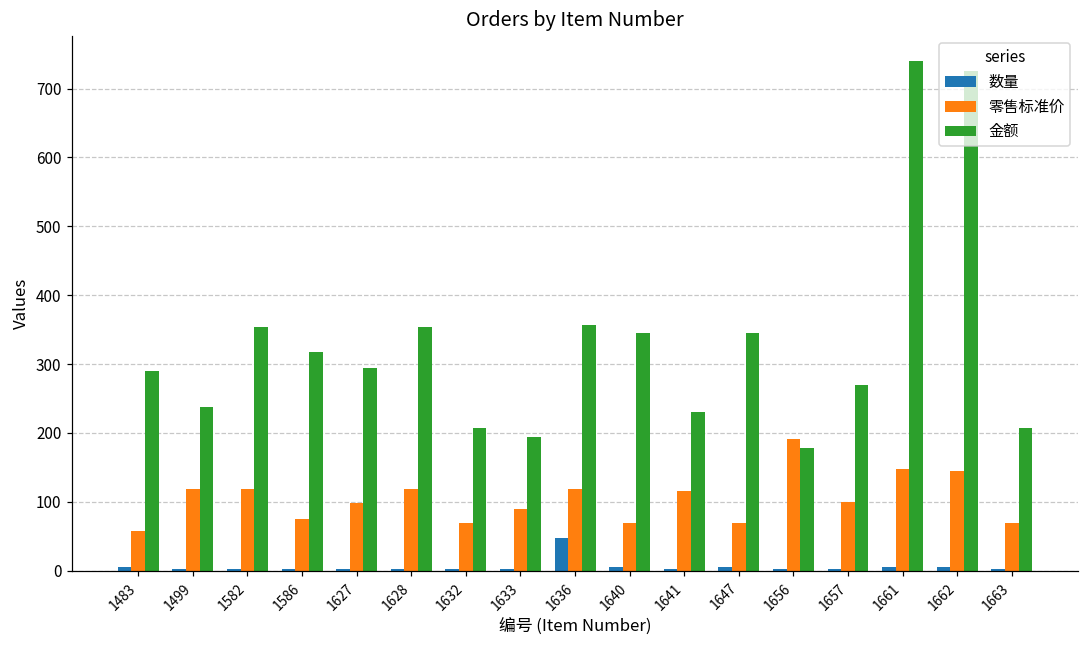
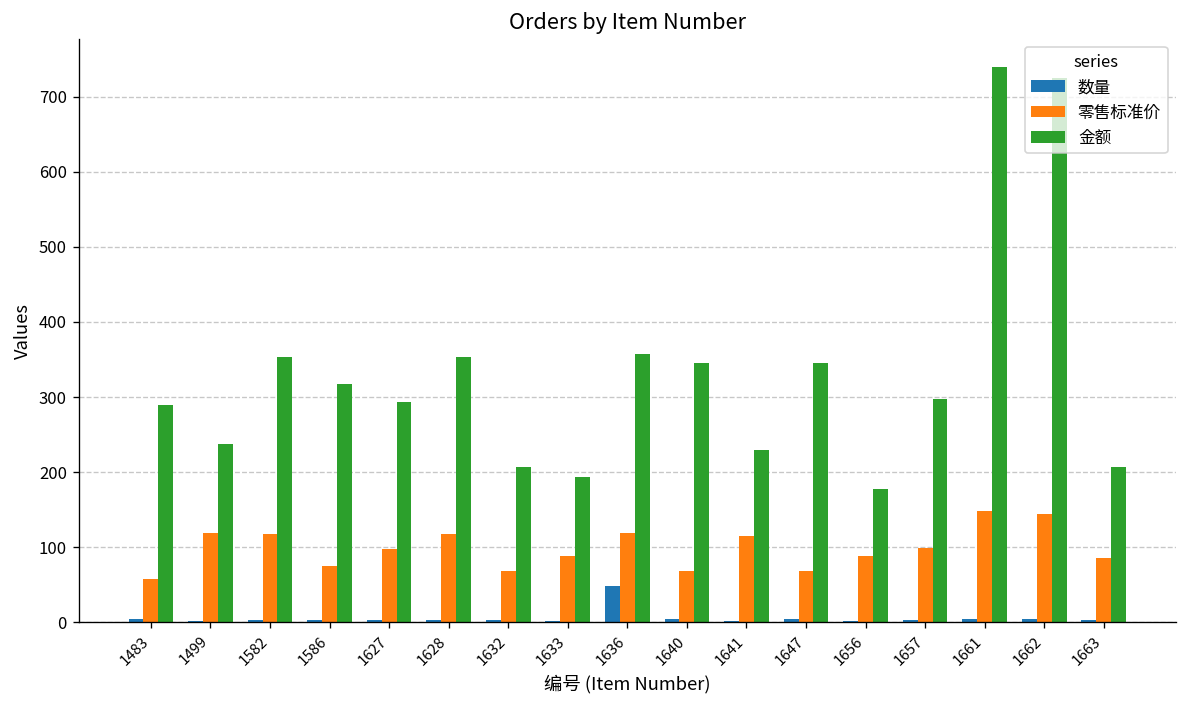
零售标准价, 1656: 190 -> 90
金额, 1657: 270 -> 300
零售标准价, 1663: 70 -> 90
